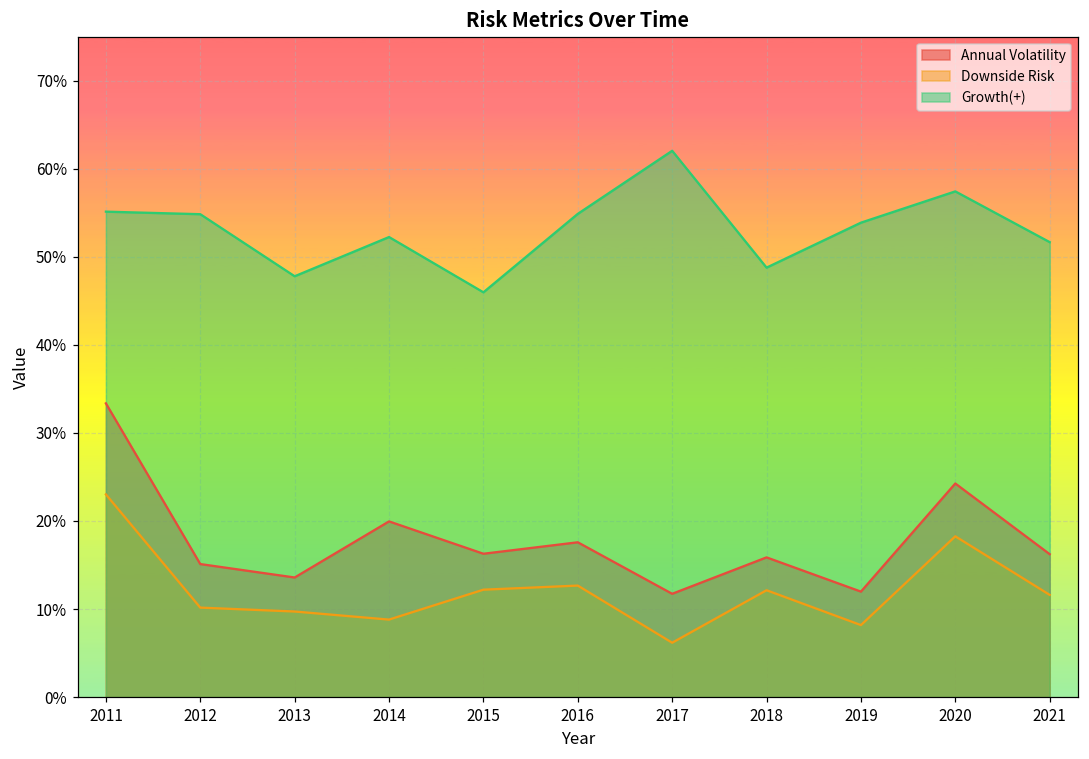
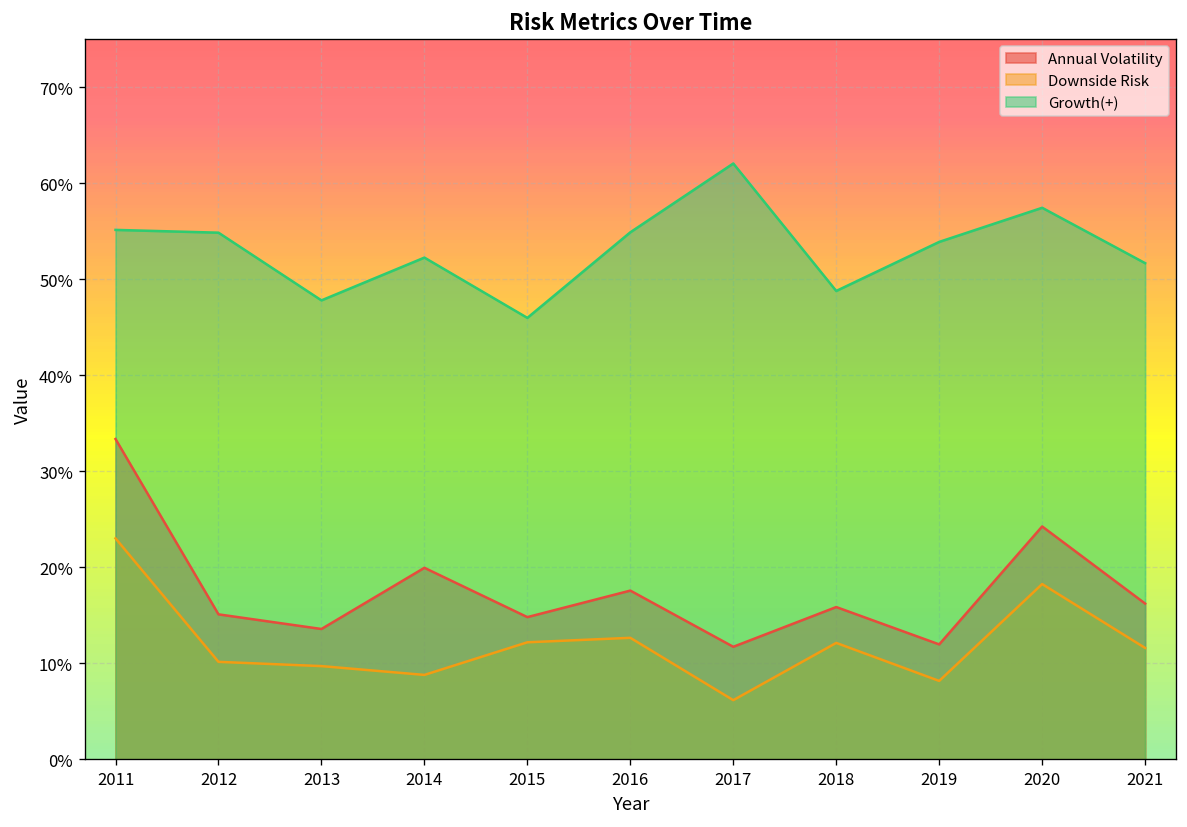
Annual Volatility, 2015: 16% -> 15%
